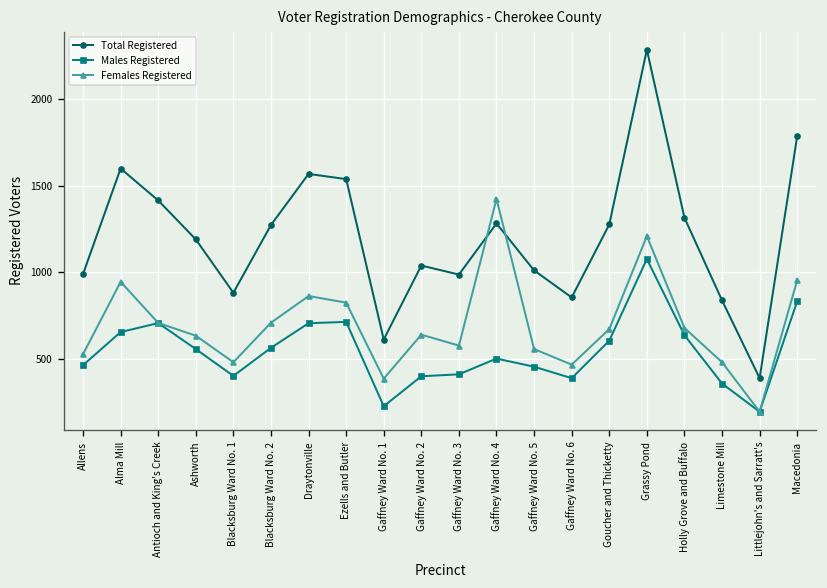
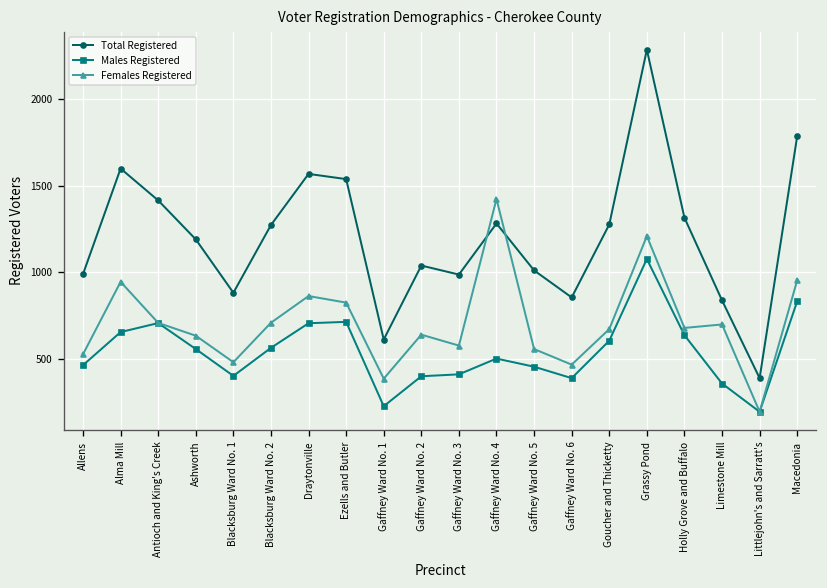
Females Registered, Limestone Mill: 480 -> 700
